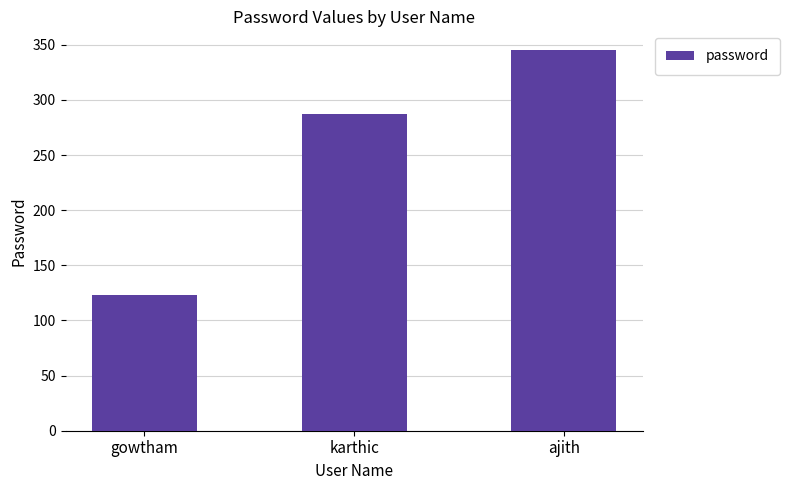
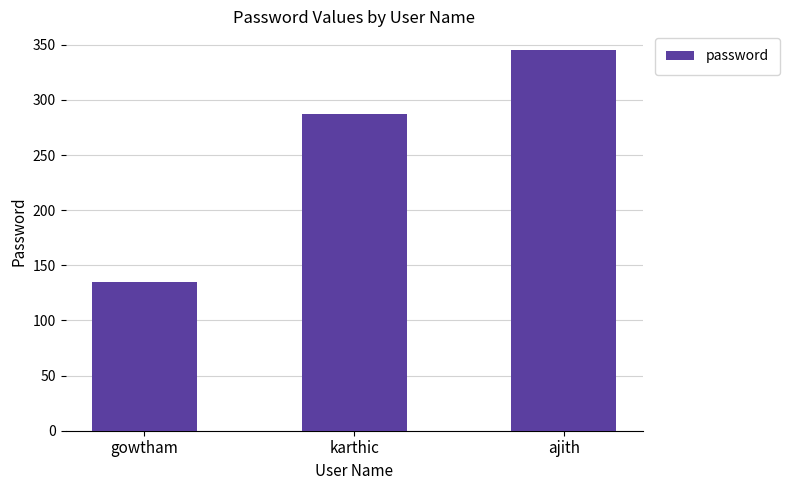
gowtham: 123 -> 135
